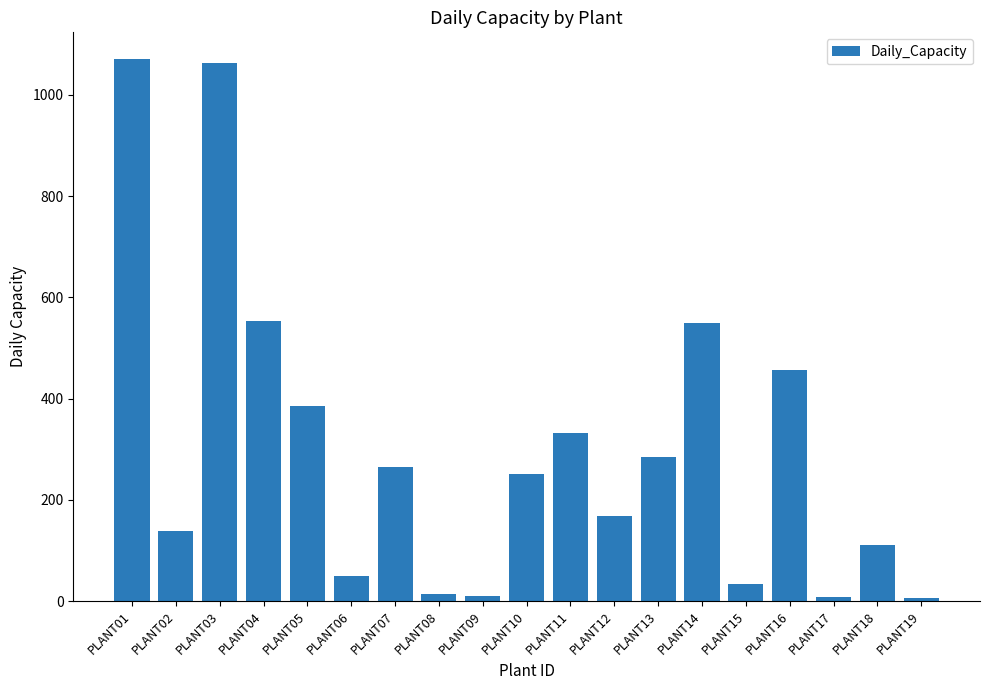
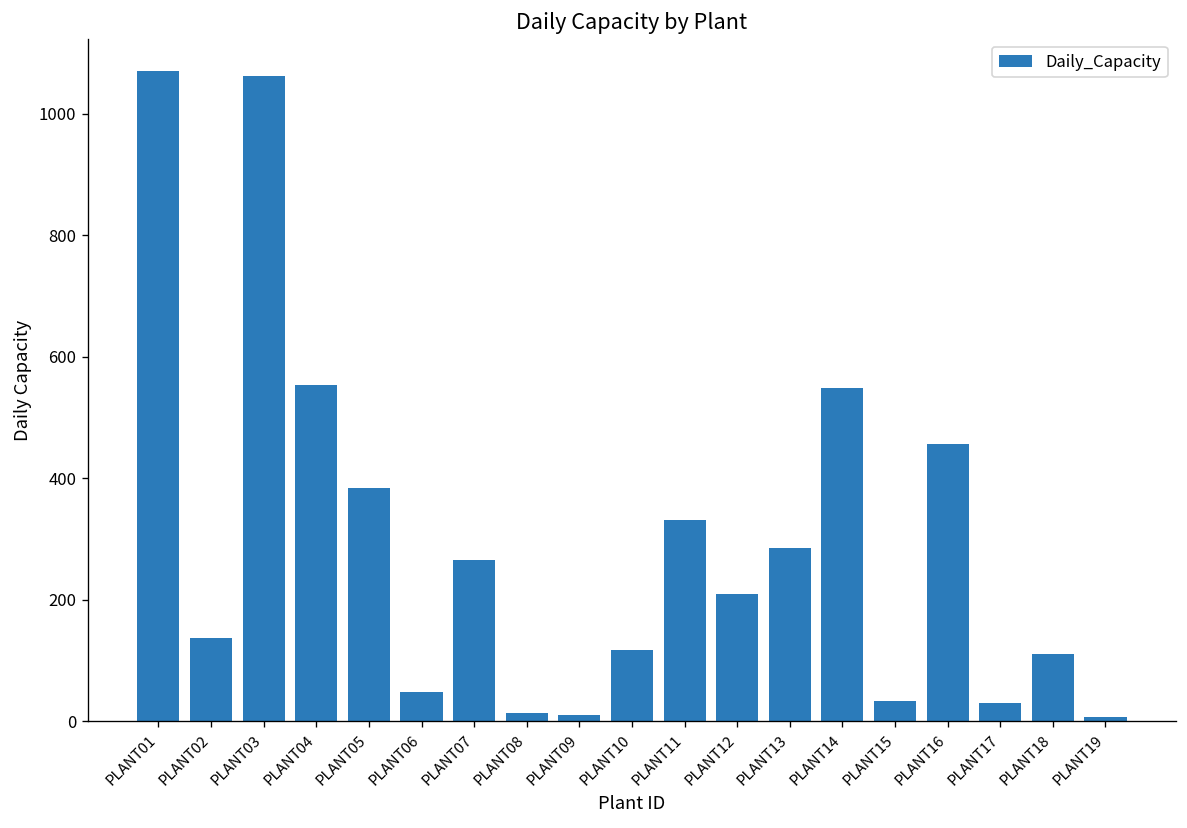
PLANT10: 250 -> 120
PLANT12: 170 -> 210
PLANT17: 10 -> 30
